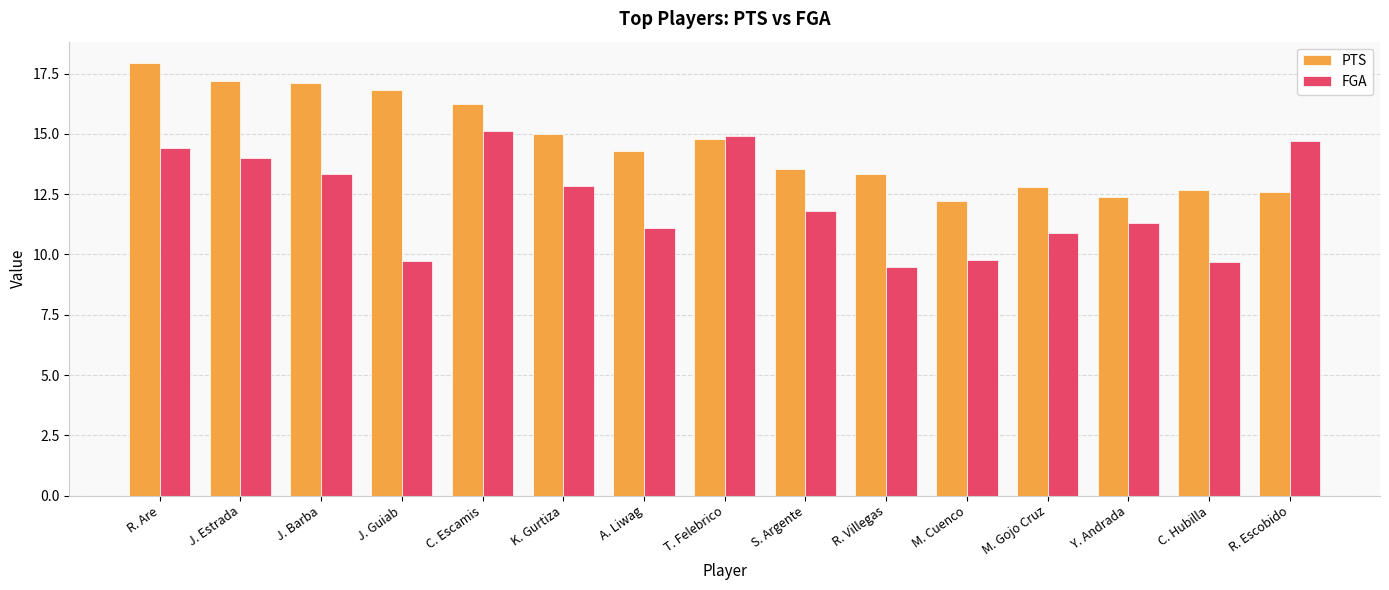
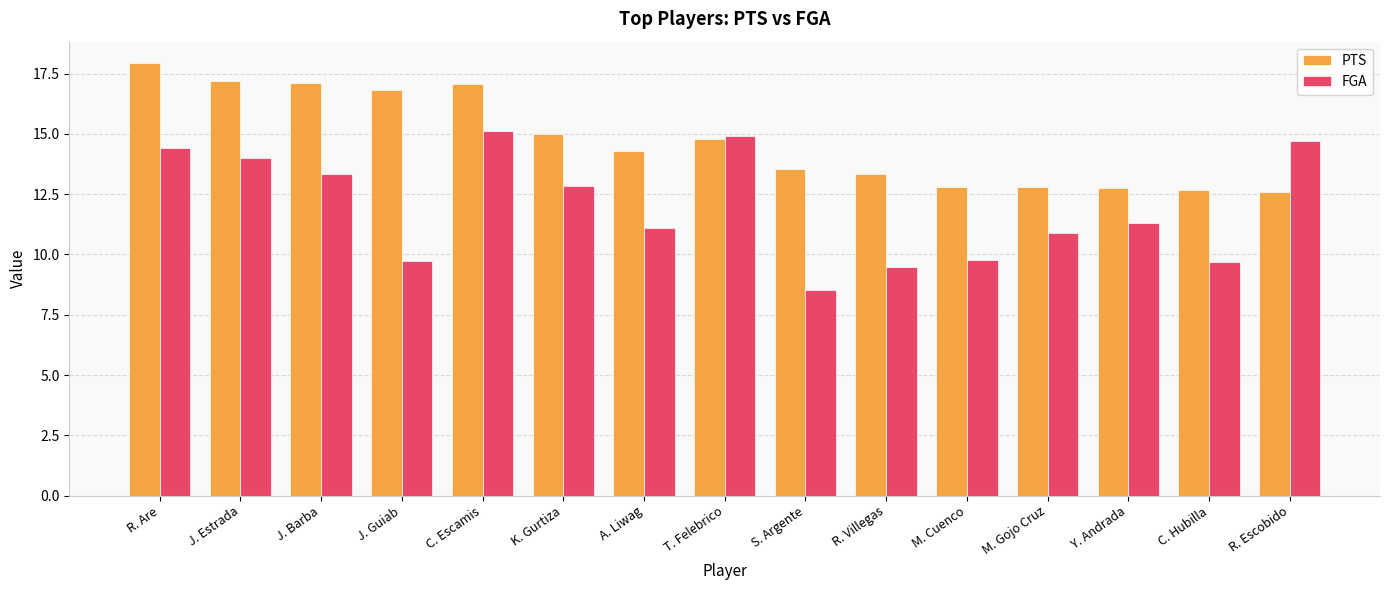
PTS, C. Escamis: 16.3 -> 17.1
FGA, S. Argente: 11.8 -> 8.5
PTS, M. Cuenco: 12.2 -> 12.8
PTS, Y. Andrada: 12.4 -> 12.8
